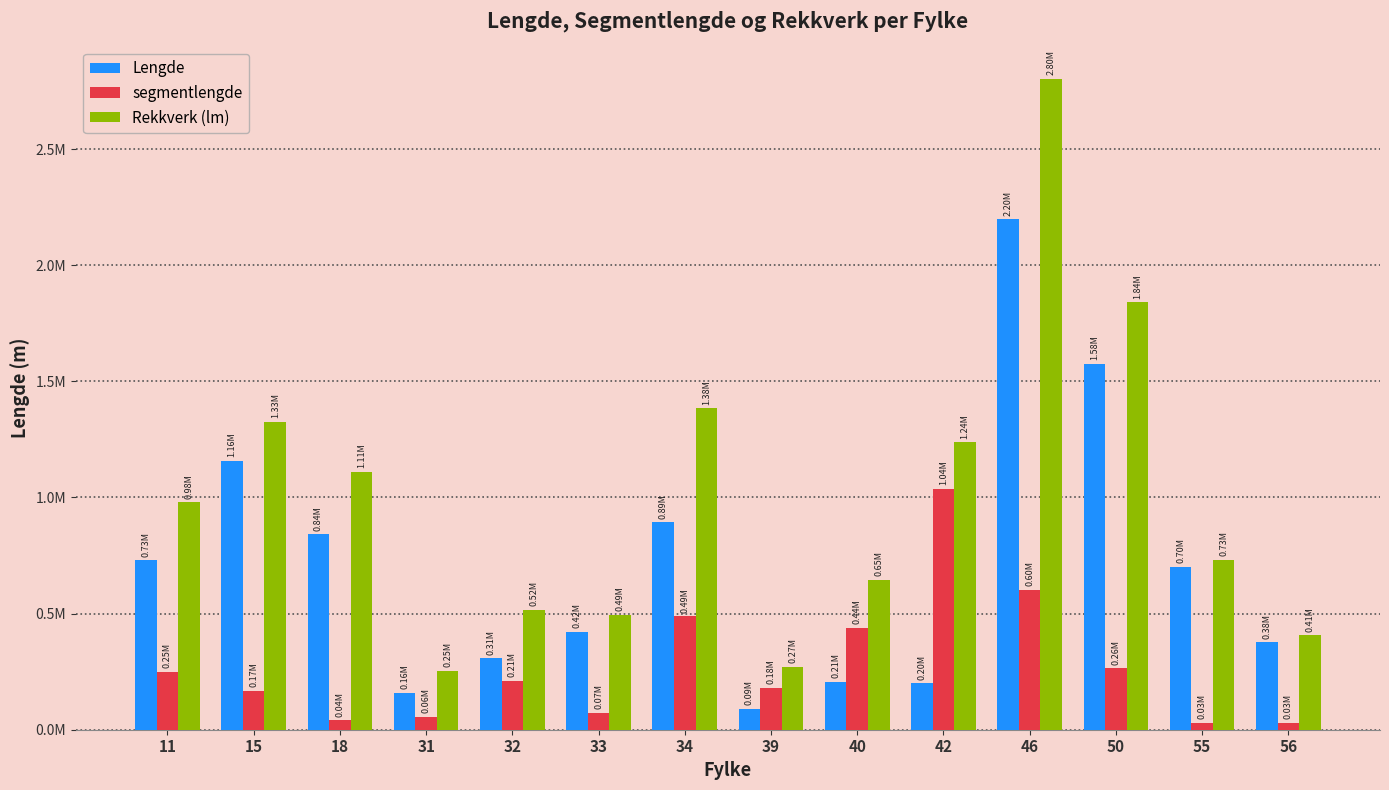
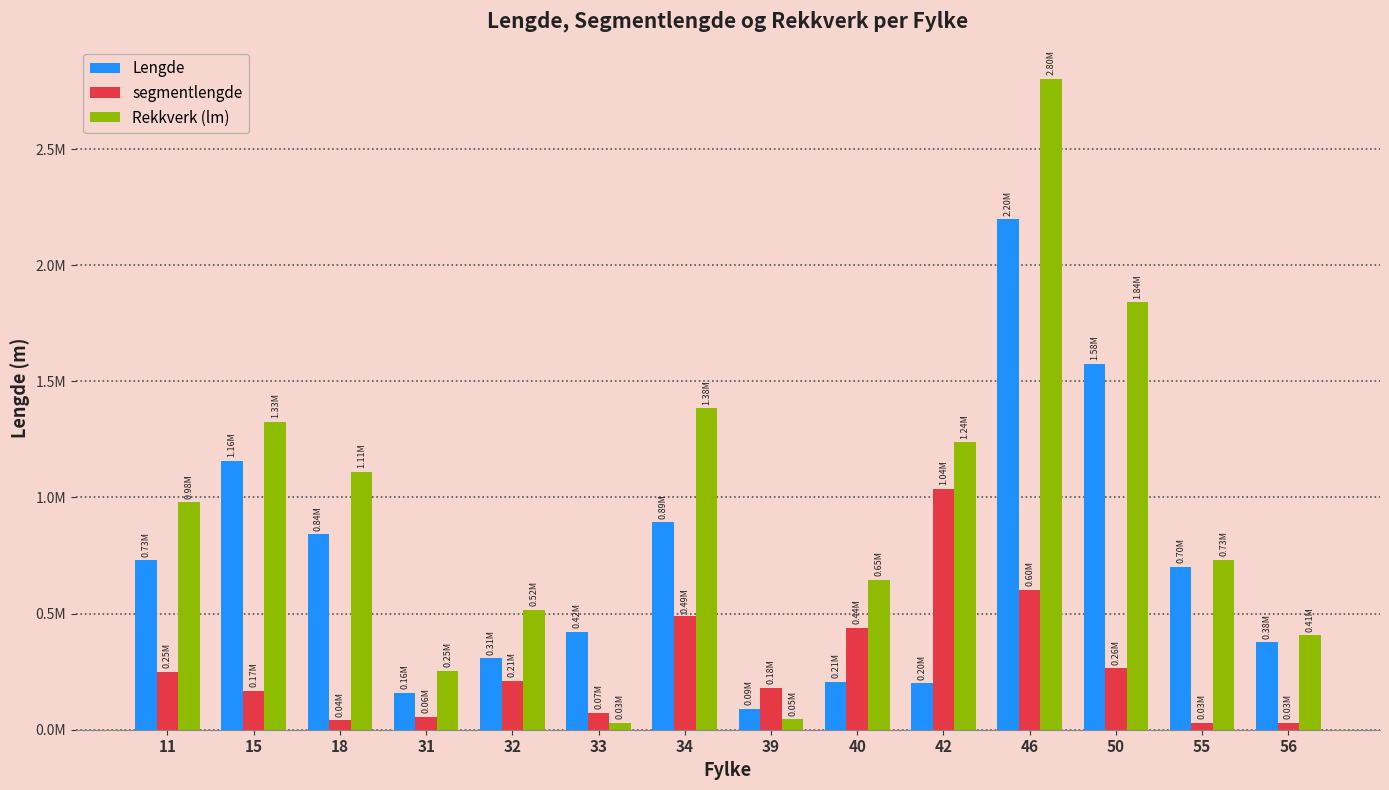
Rekkverk (lm), 33: 0.49M -> 0.03M
Rekkverk (lm), 39: 0.27M -> 0.05M
